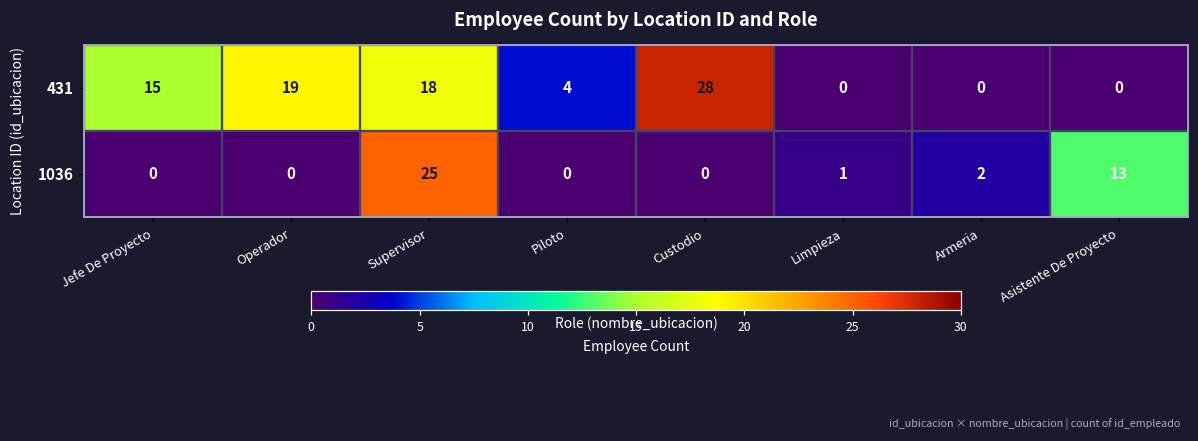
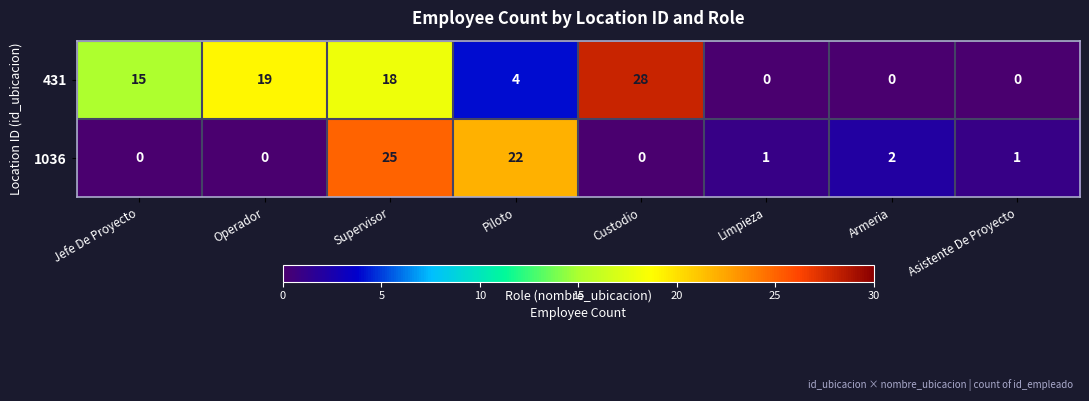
1036, Piloto: 0 -> 22
1036, Asistente De Proyecto: 13 -> 1
